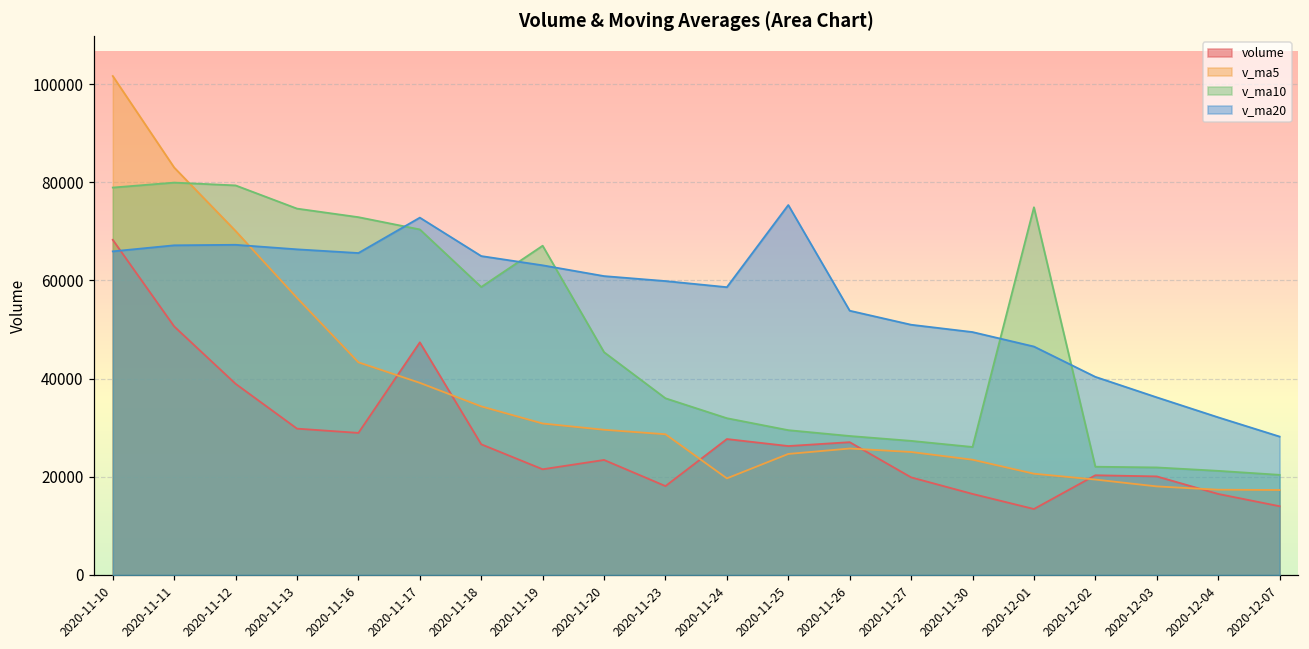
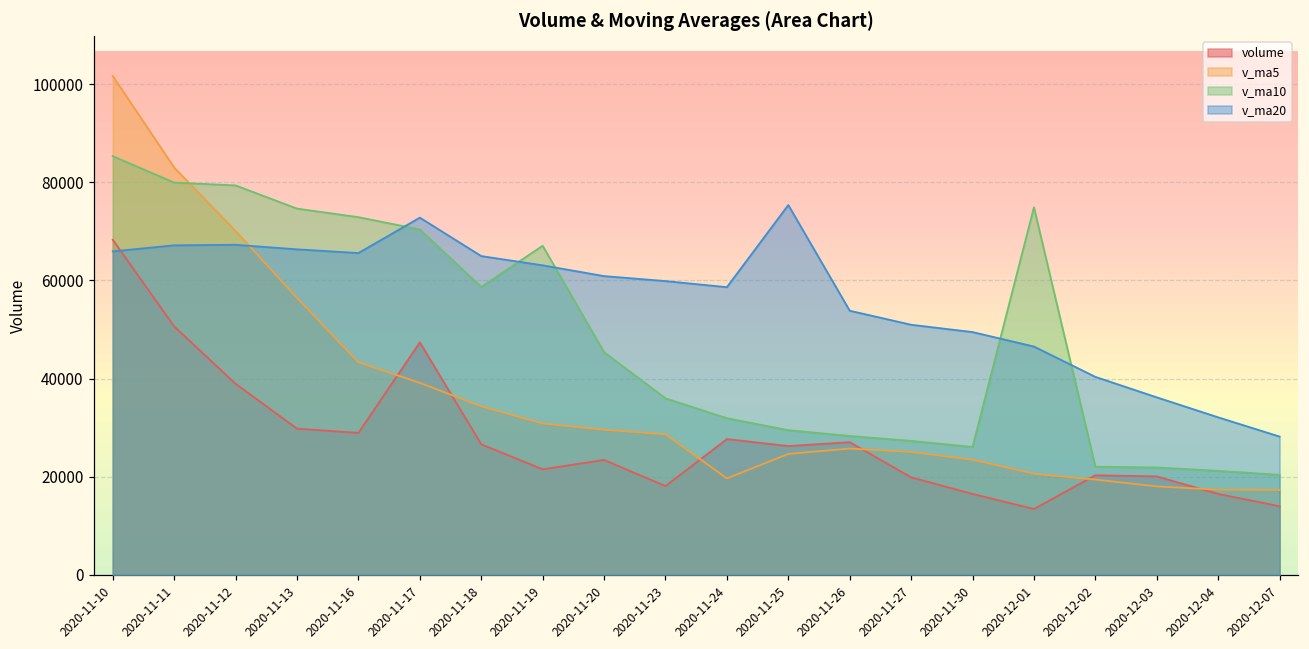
v_ma10, 2020-11-10: 79000 -> 85000
